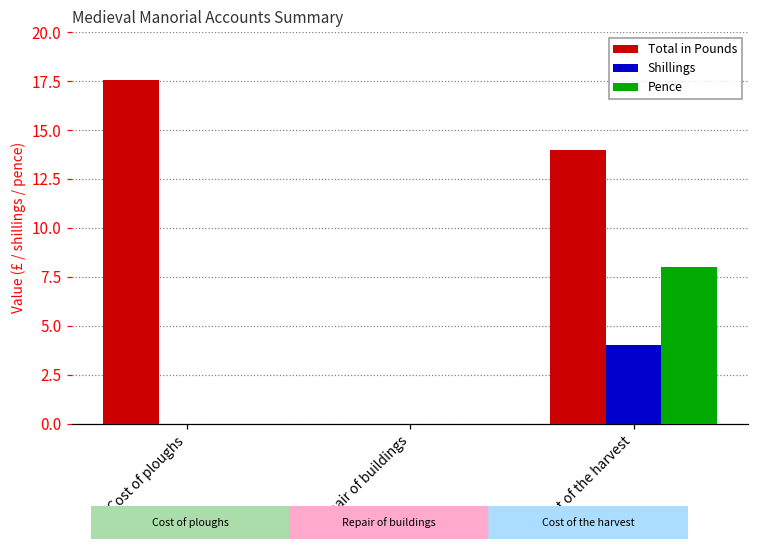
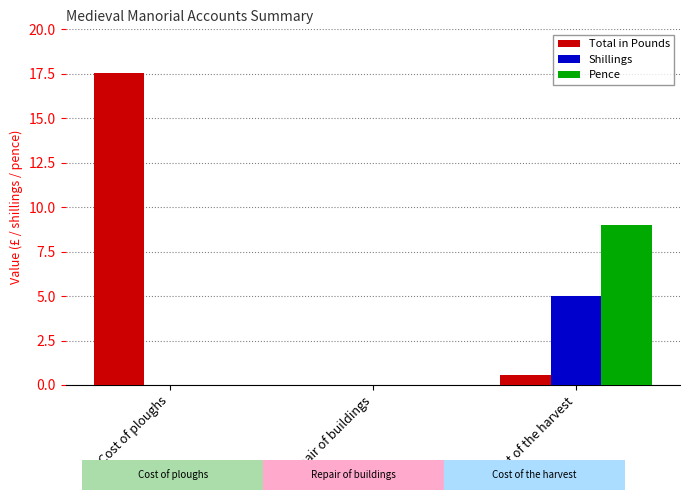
Total in Pounds, Cost of the harvest: 14.0 -> 0.5
Shillings, Cost of the harvest: 4 -> 5
Pence, Cost of the harvest: 8 -> 9
